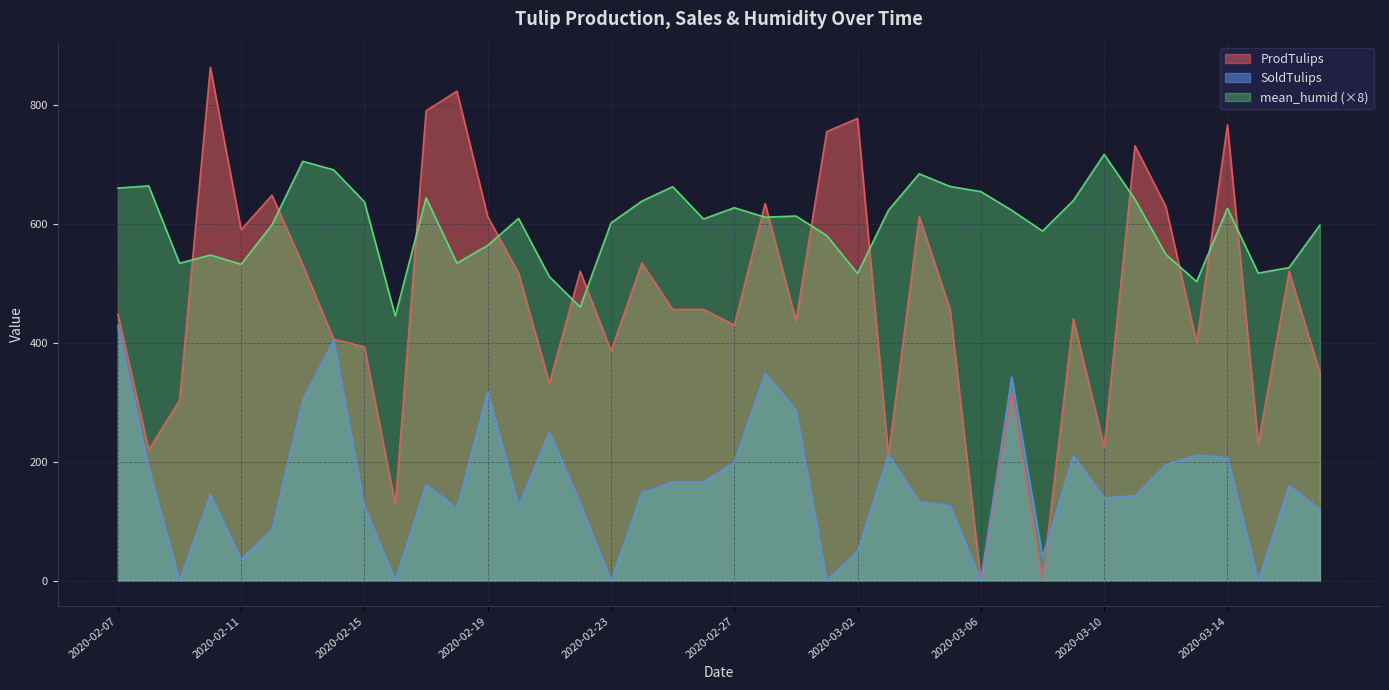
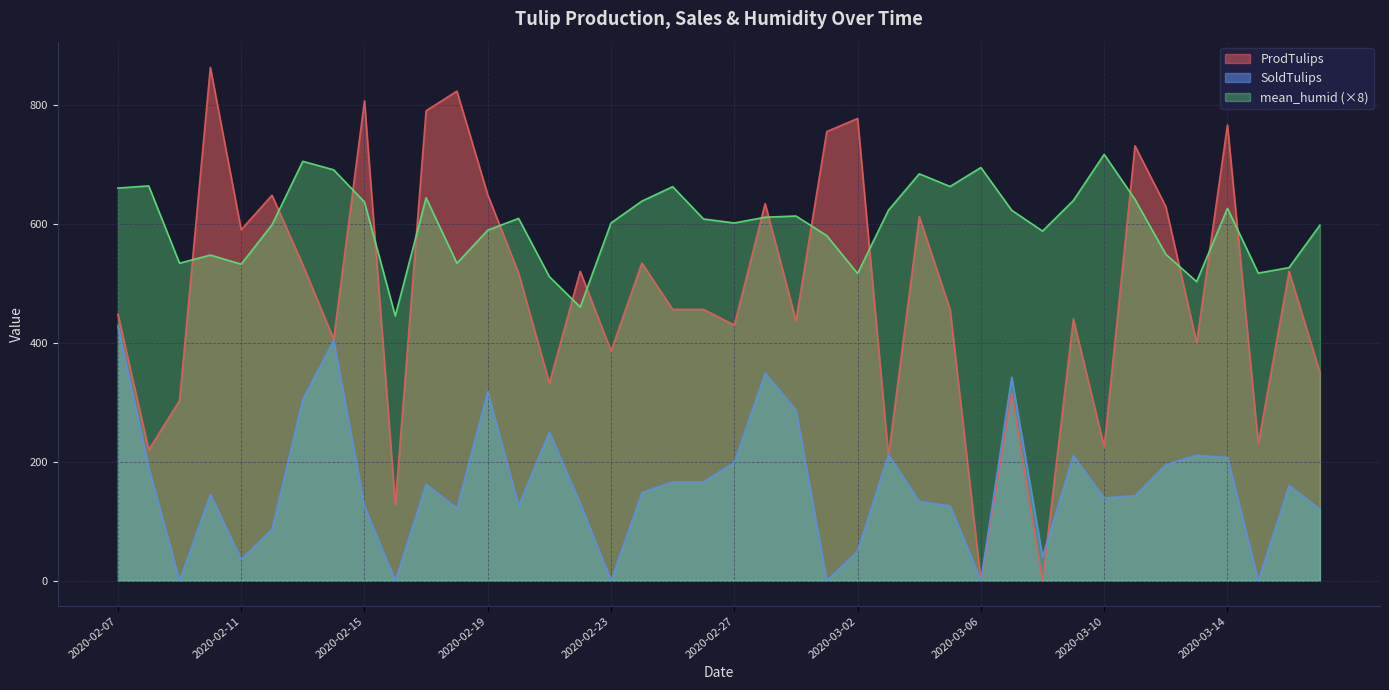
ProdTulips, 2020-02-15: 390 -> 810
ProdTulips, 2020-02-19: 610 -> 650
mean_humid (×8), 2020-02-19: 560 -> 590
mean_humid (×8), 2020-02-27: 630 -> 600
mean_humid (×8), 2020-03-06: 650 -> 690
